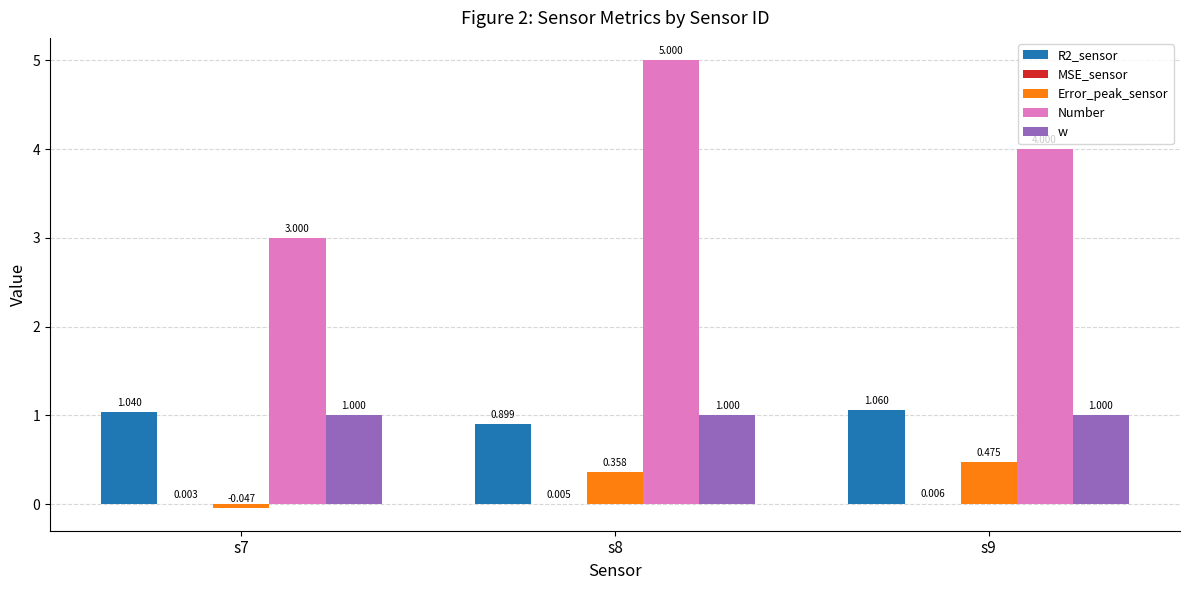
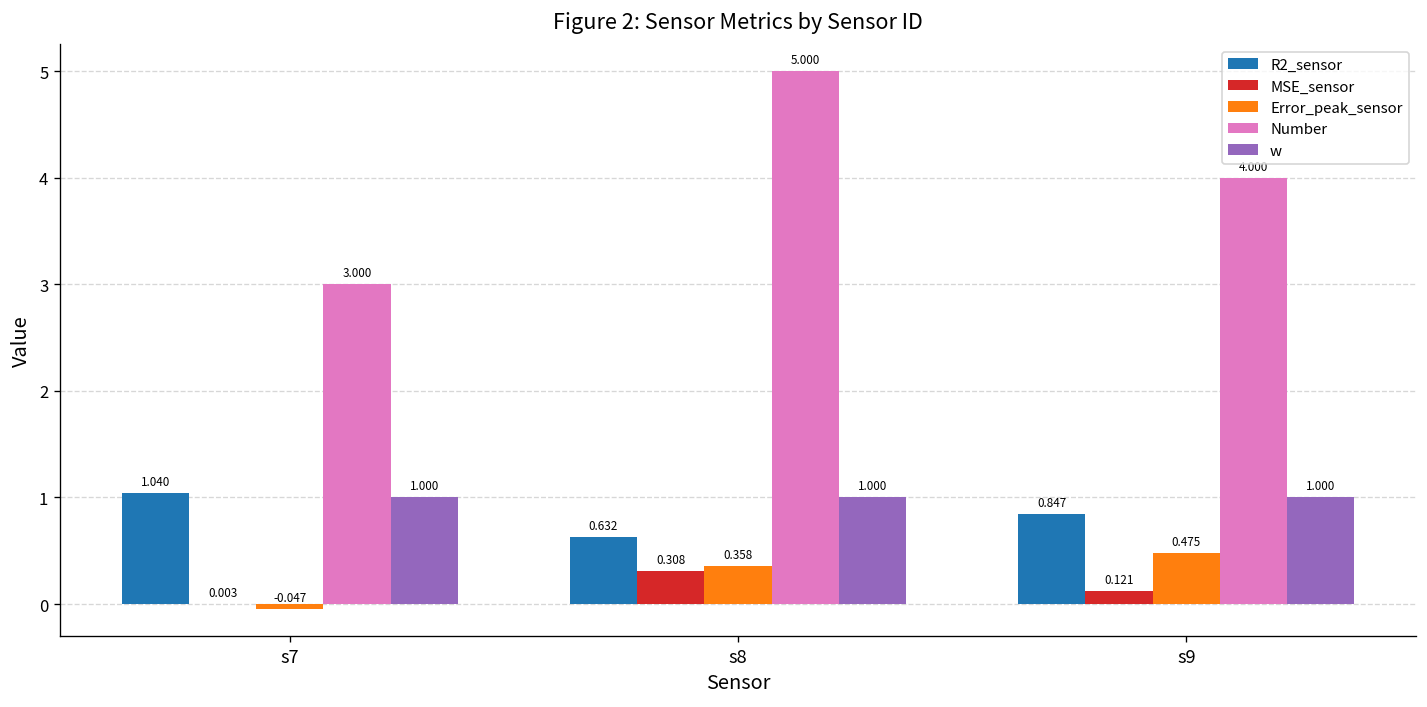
R2_sensor, s8: 0.899 -> 0.632
MSE_sensor, s8: 0.005 -> 0.308
R2_sensor, s9: 1.060 -> 0.847
MSE_sensor, s9: 0.006 -> 0.121
